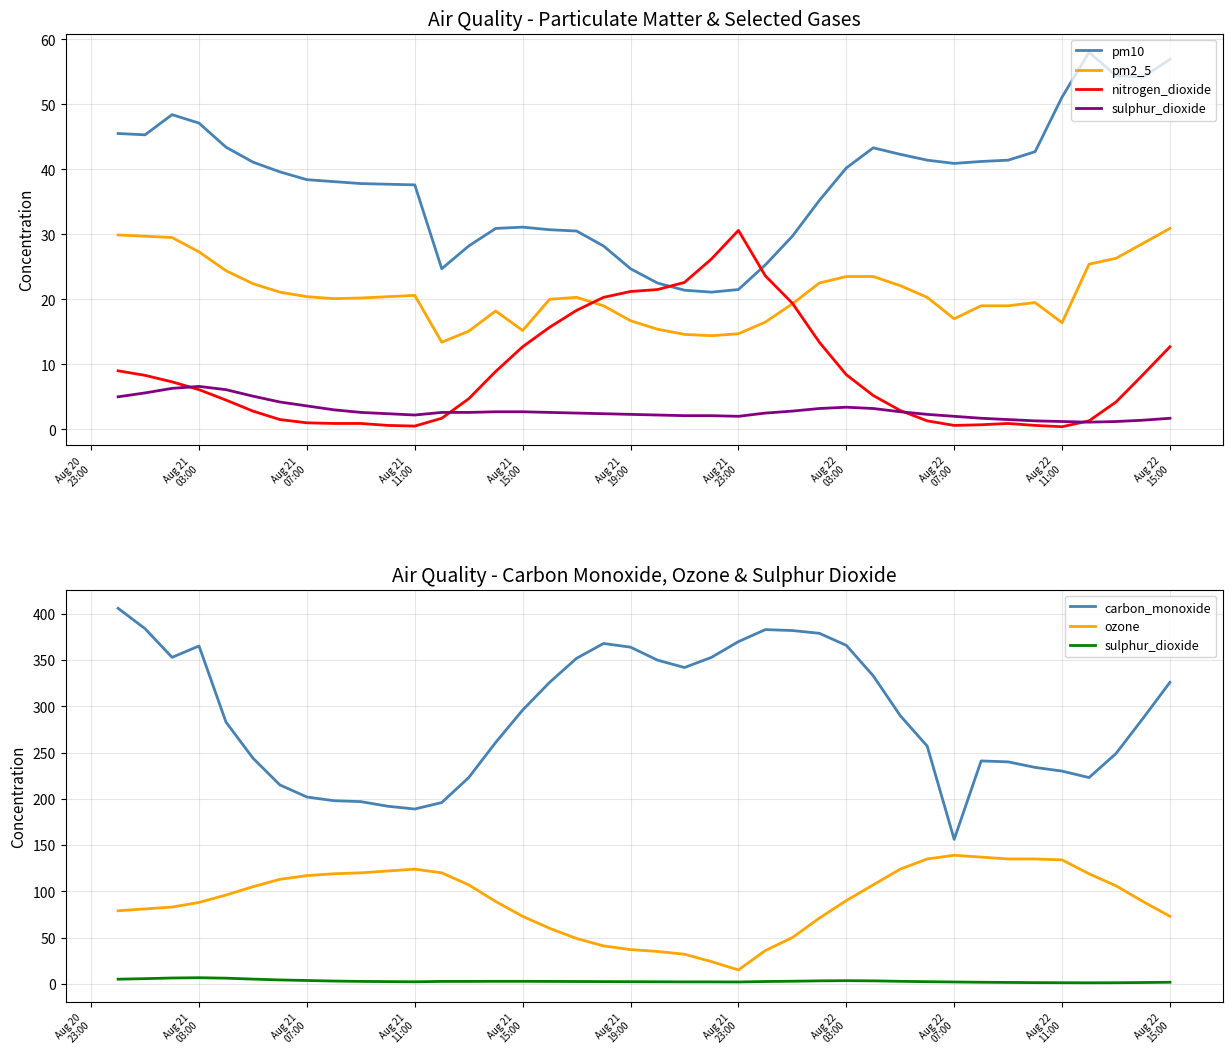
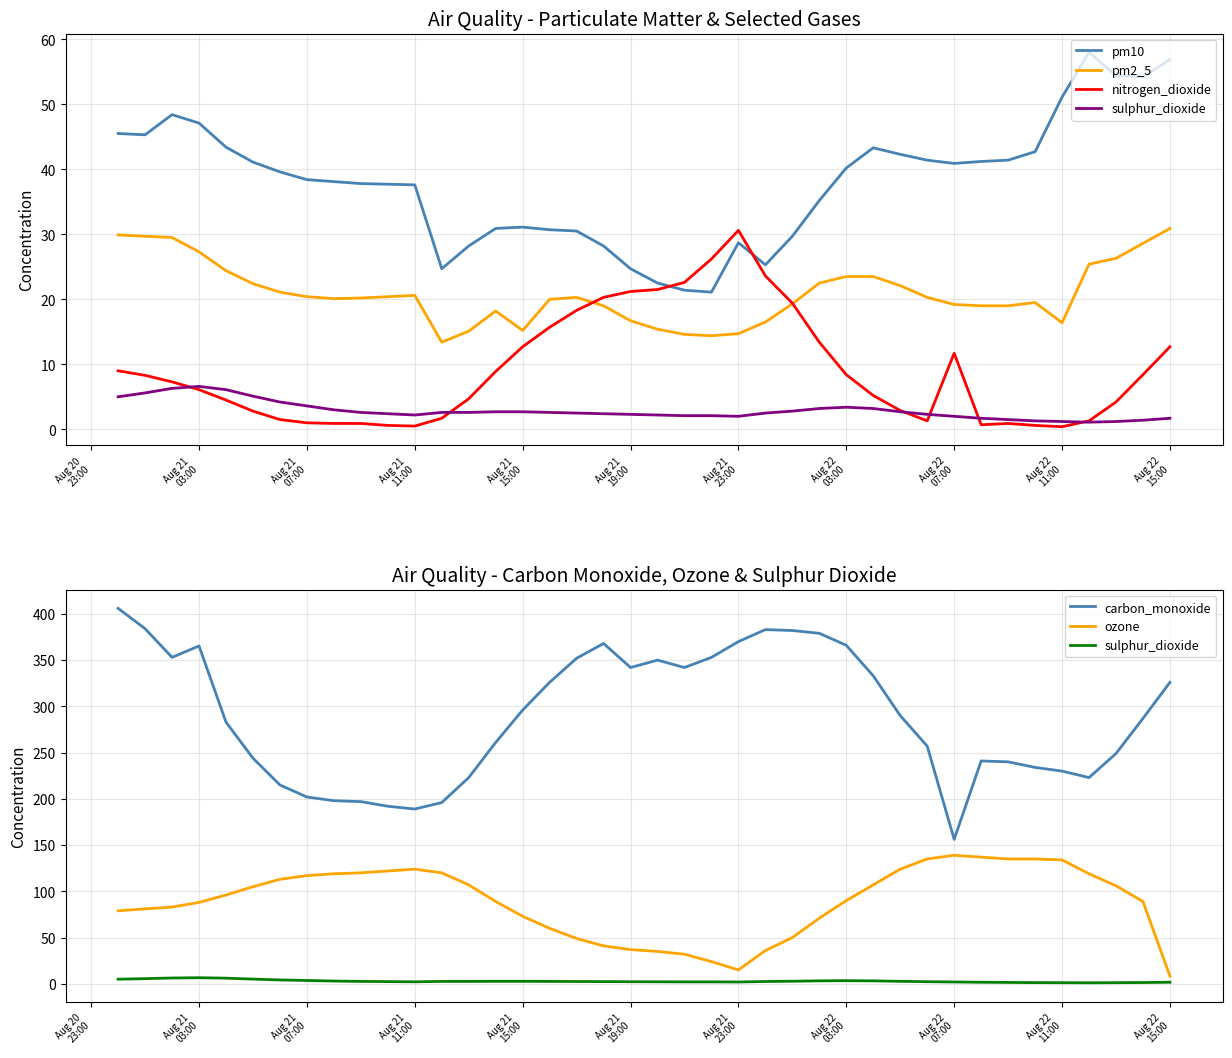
Air Quality - Particulate Matter & Selected Gases, pm10, Aug 21 23:00: 22 -> 29
Air Quality - Particulate Matter & Selected Gases, pm2_5, Aug 22 07:00: 17 -> 19
Air Quality - Particulate Matter & Selected Gases, nitrogen_dioxide, Aug 22 07:00: 1 -> 12
Air Quality - Carbon Monoxide, Ozone & Sulphur Dioxide, carbon_monoxide, Aug 21 19:00: 360 -> 340
Air Quality - Carbon Monoxide, Ozone & Sulphur Dioxide, ozone, Aug 22 15:00: 70 -> 10
